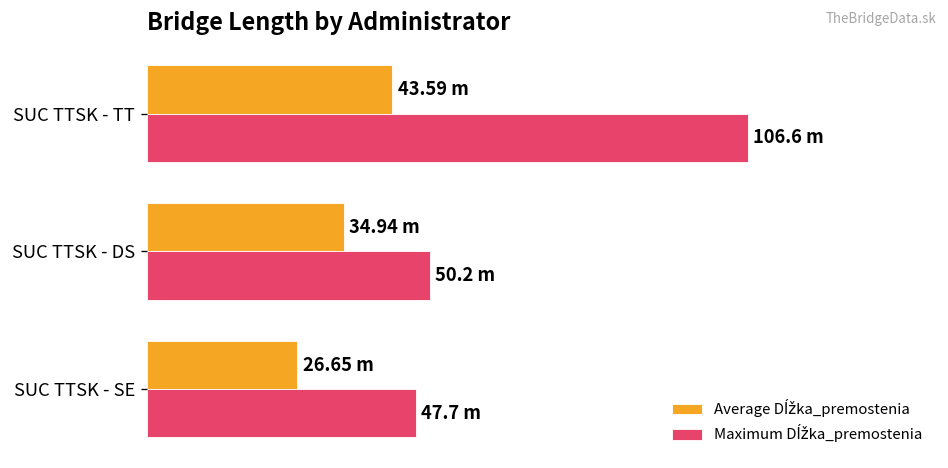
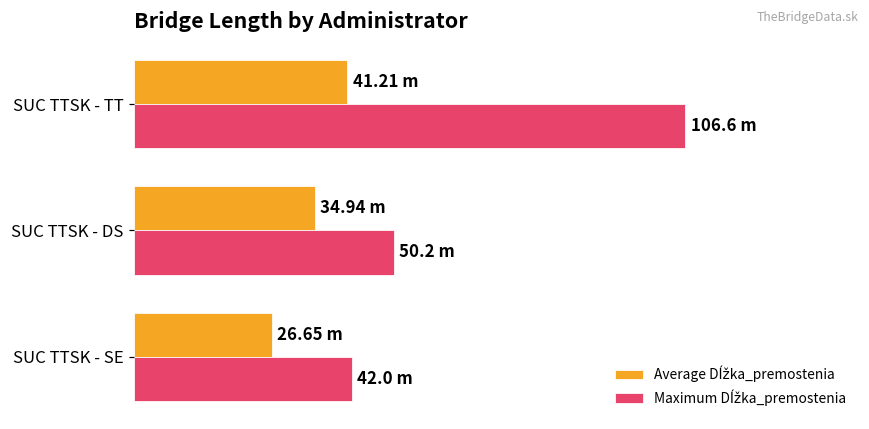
Average Dĺžka_premostenia, SUC TTSK - TT: 43.59 -> 41.21
Maximum Dĺžka_premostenia, SUC TTSK - SE: 47.7 -> 42.0
